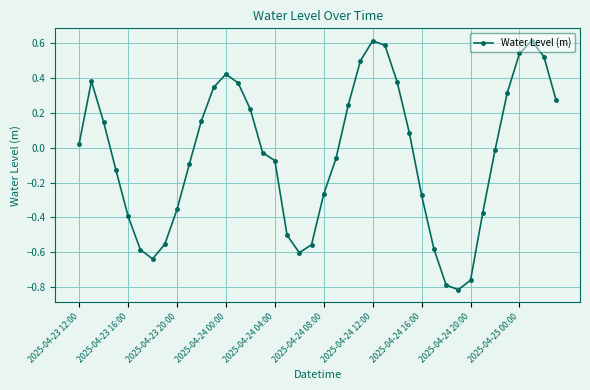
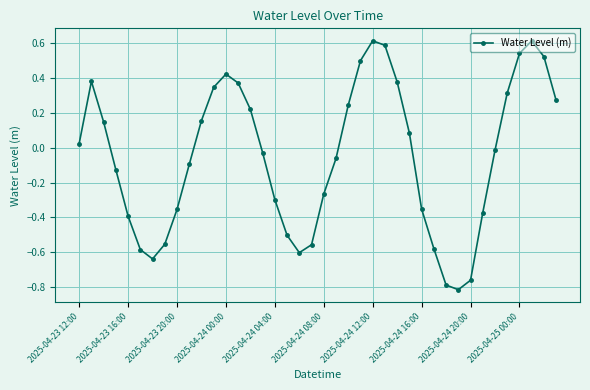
2025-04-24 04:00: -0.07 -> -0.30
2025-04-24 16:00: -0.27 -> -0.35
